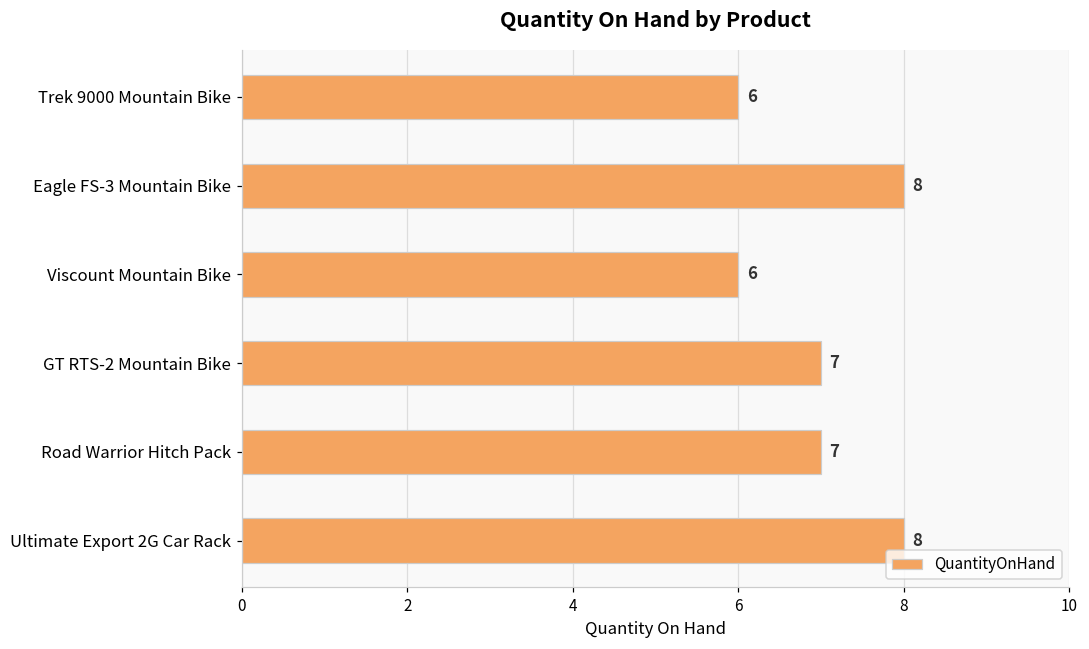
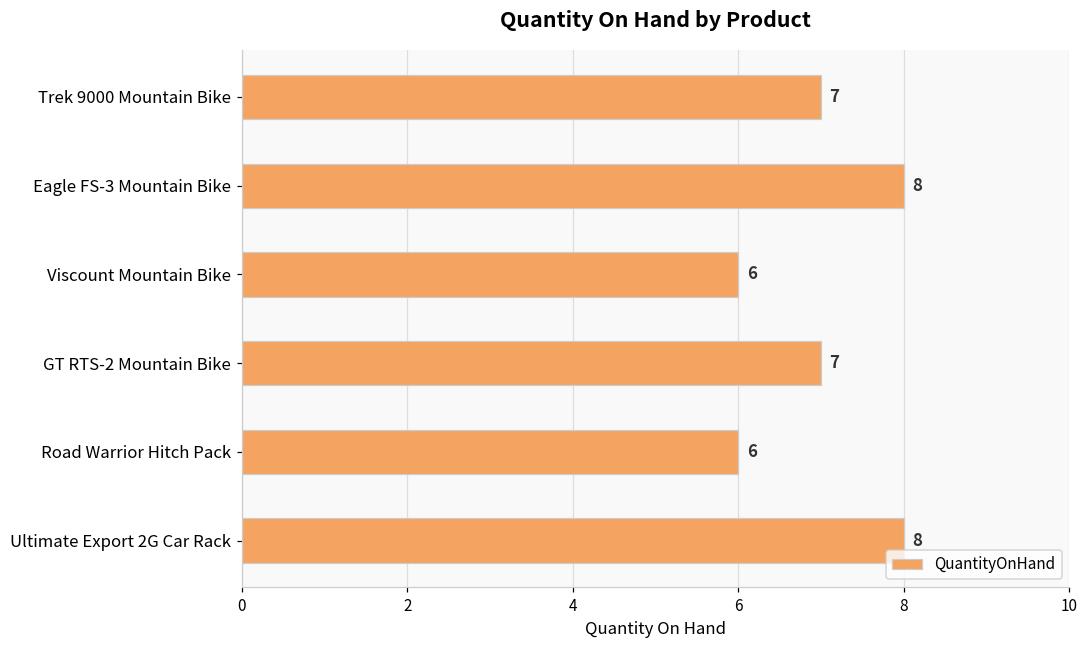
Trek 9000 Mountain Bike: 6 -> 7
Road Warrior Hitch Pack: 7 -> 6
